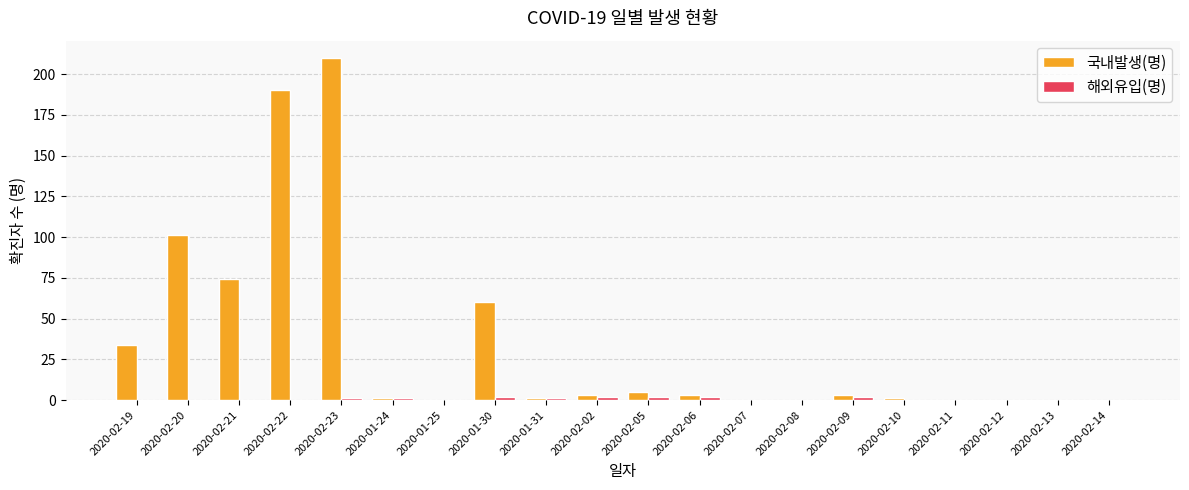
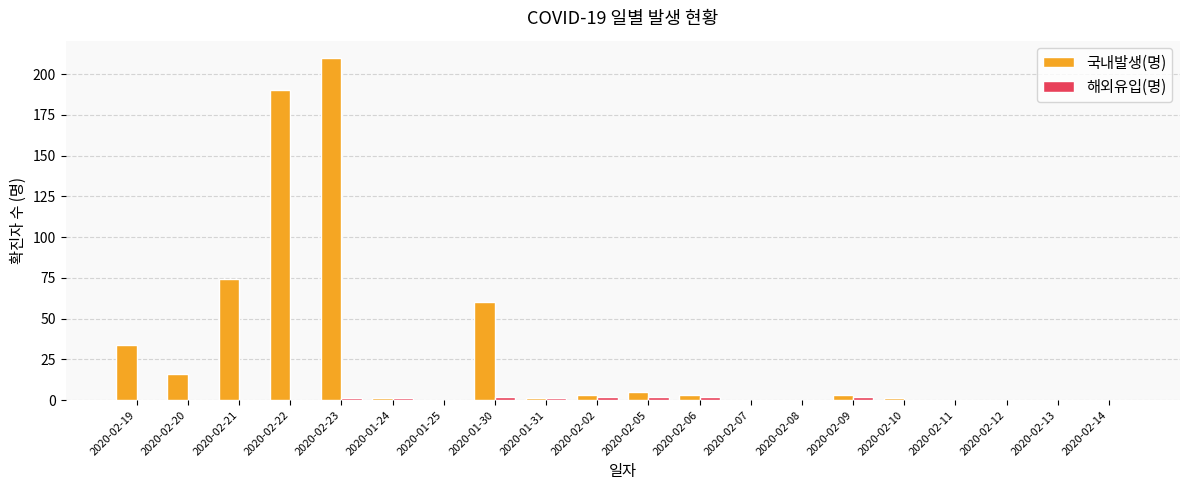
국내발생(명), 2020-02-20: 101 -> 16
